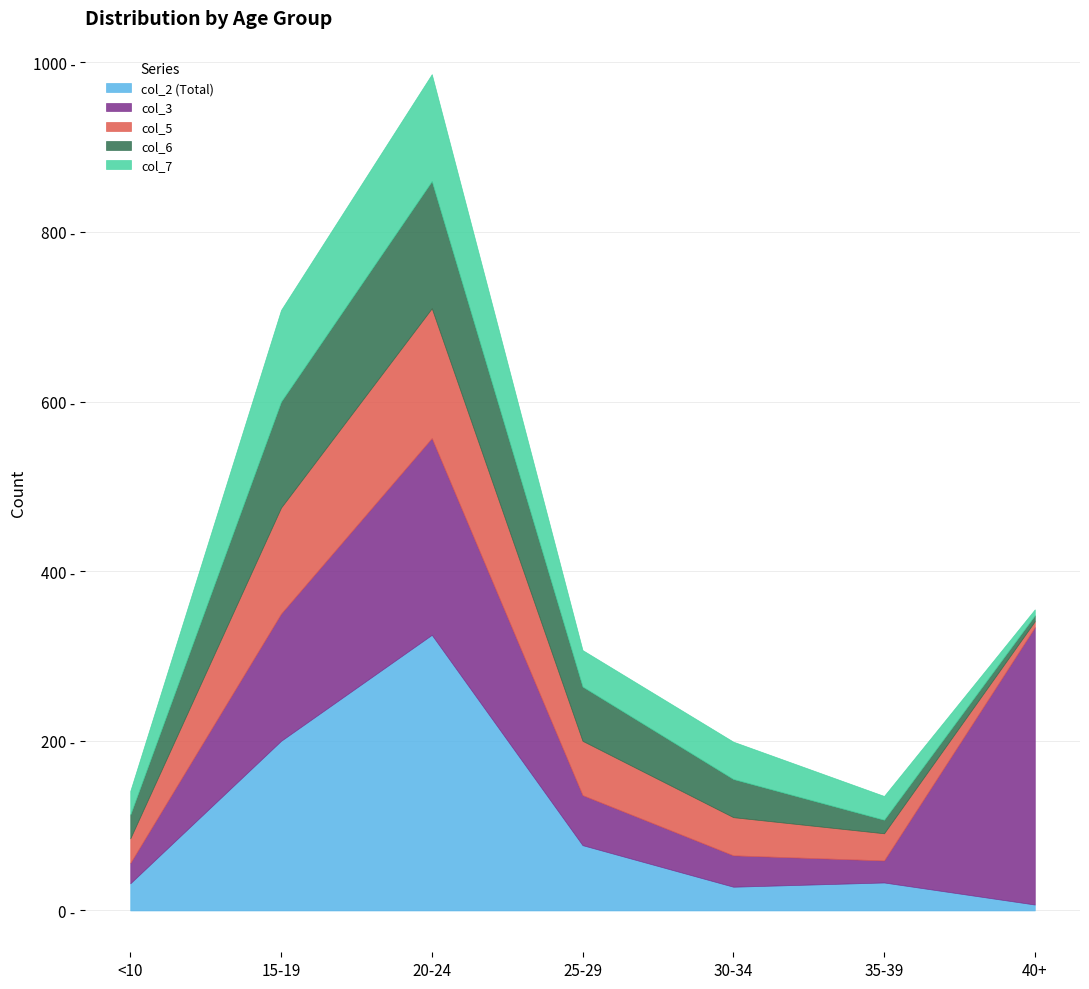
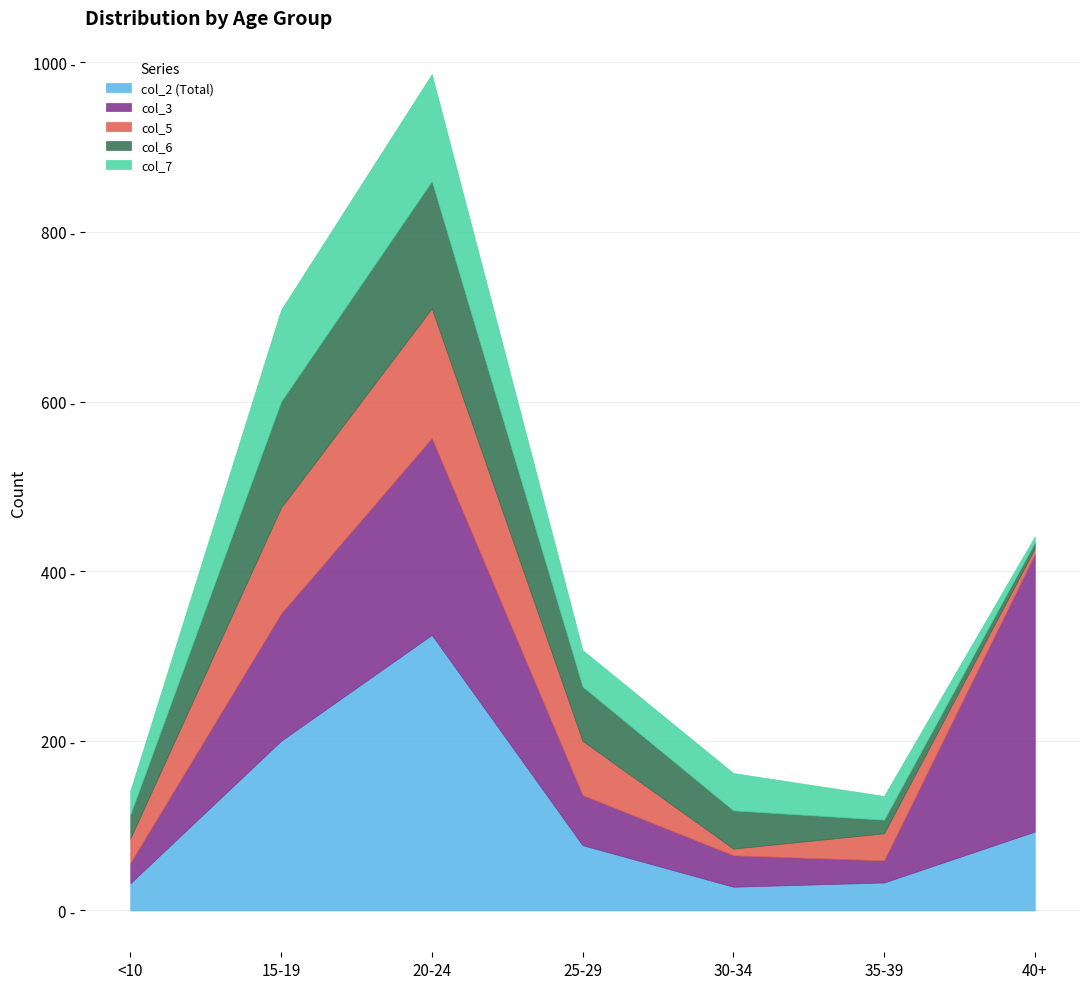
col_5, 30-34: 50 - -> 10 -
col_2 (Total), 40+: 10 - -> 90 -
